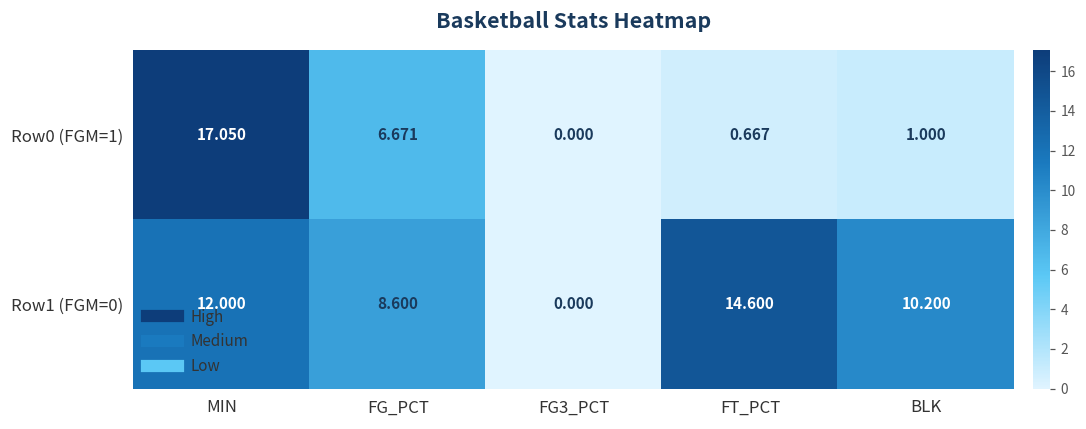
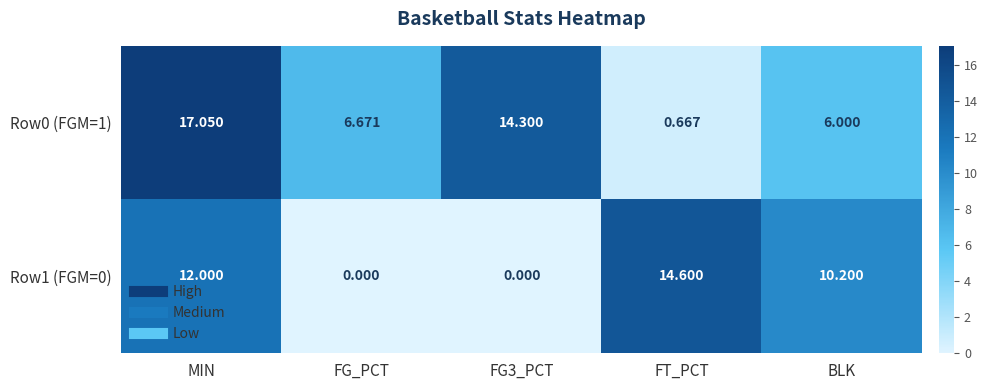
Row0 (FGM=1), FG3_PCT: 0.000 -> 14.300
Row0 (FGM=1), BLK: 1.000 -> 6.000
Row1 (FGM=0), FG_PCT: 8.600 -> 0.000
